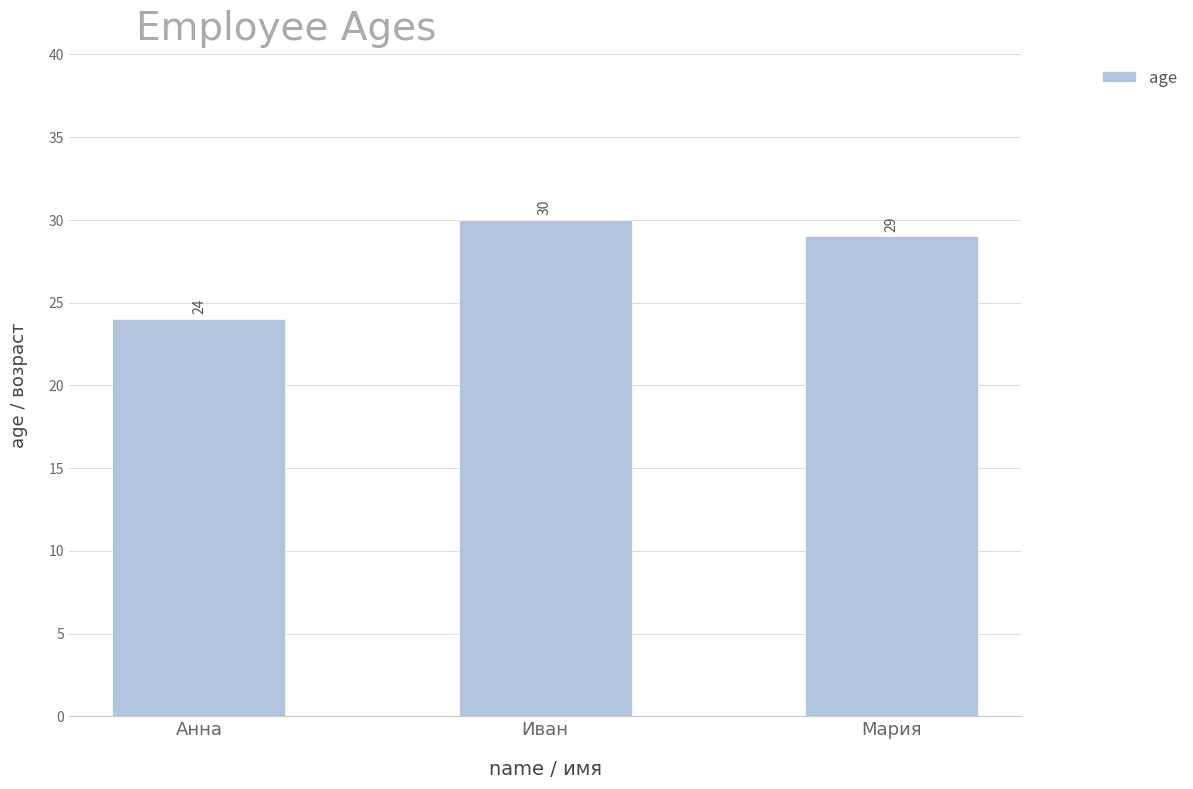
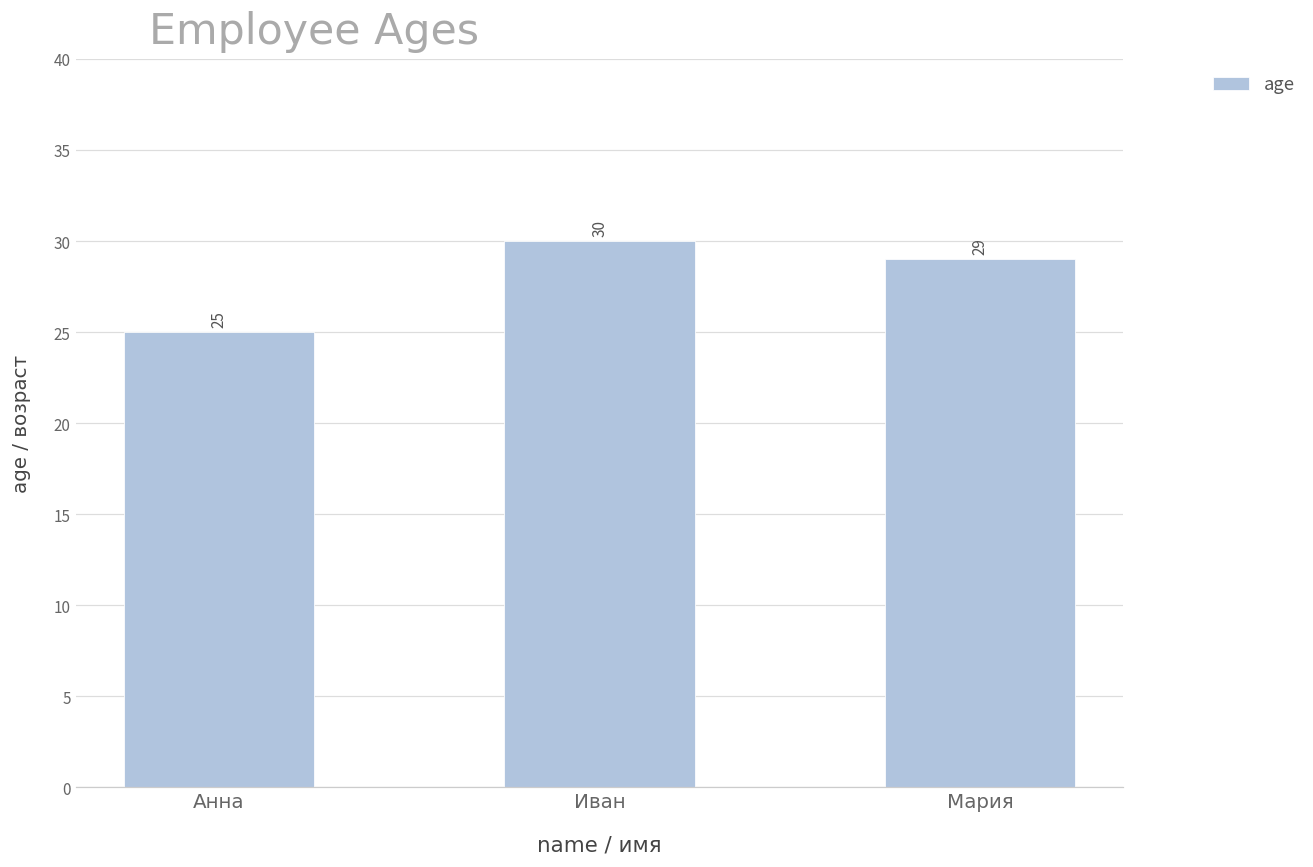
Анна: 24 -> 25
